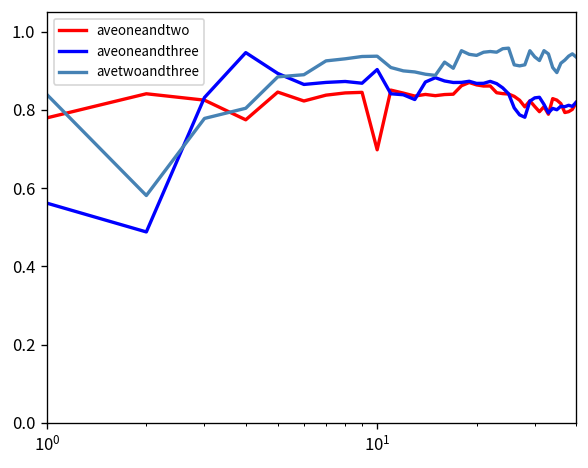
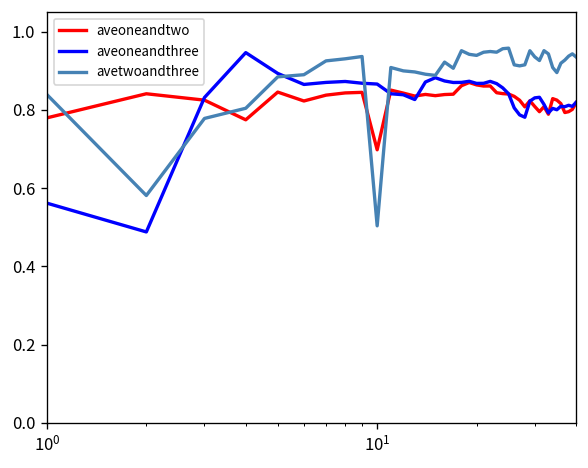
aveoneandthree, 10^1: 0.90 -> 0.87
avetwoandthree, 10^1: 0.94 -> 0.50
